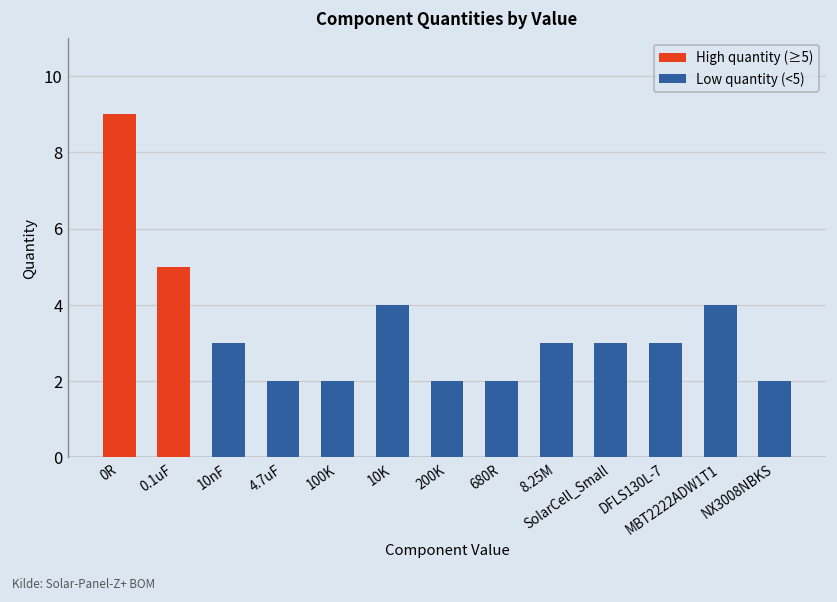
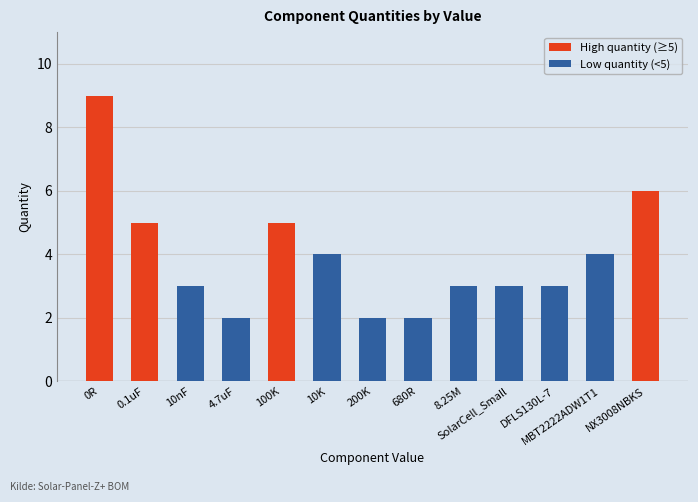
100K: 2 -> 5
NX3008NBKS: 2 -> 6
